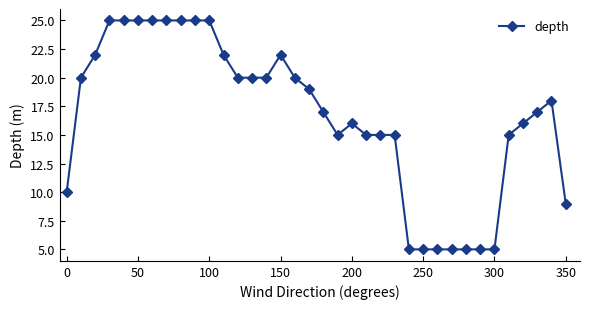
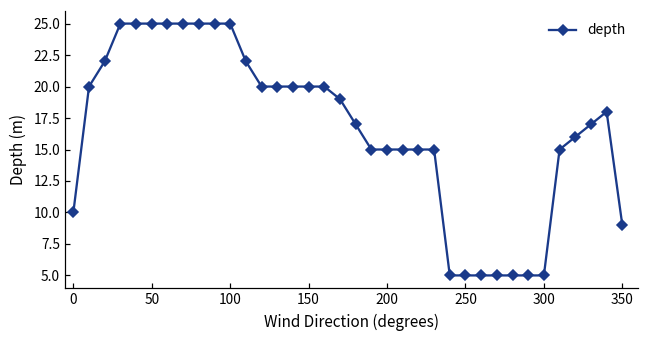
150: 22 -> 20
200: 16 -> 15
